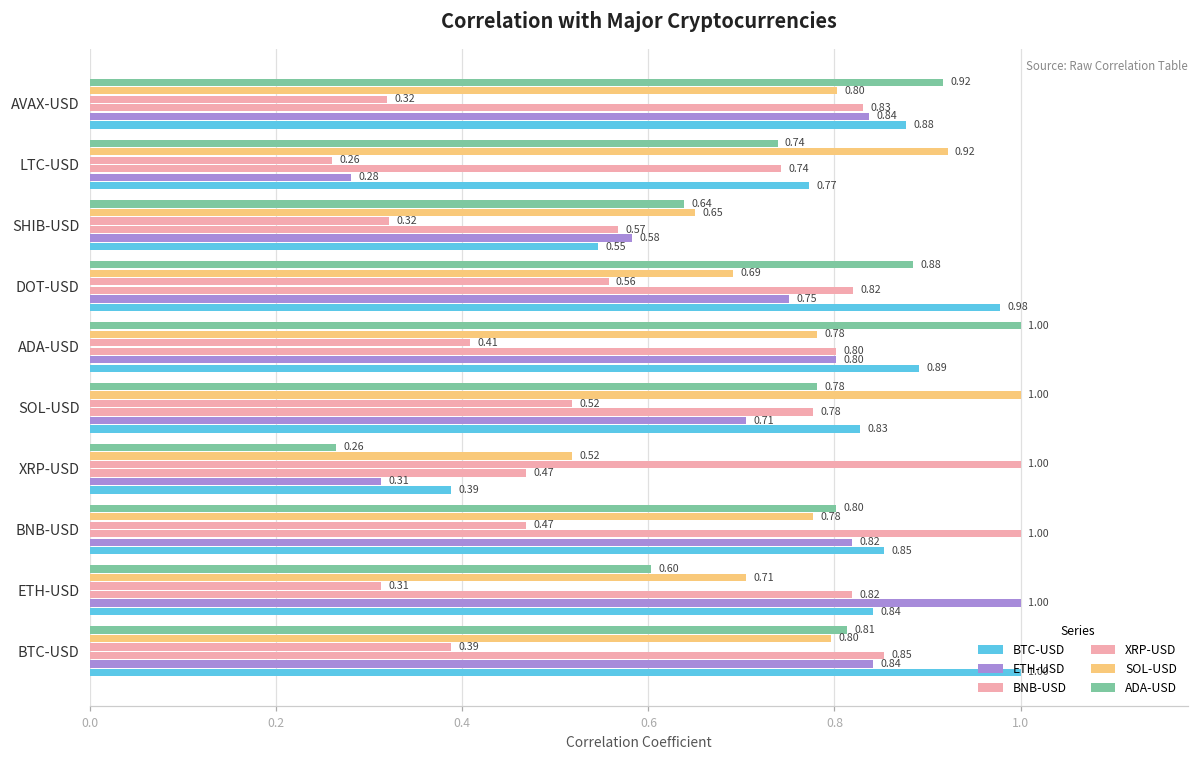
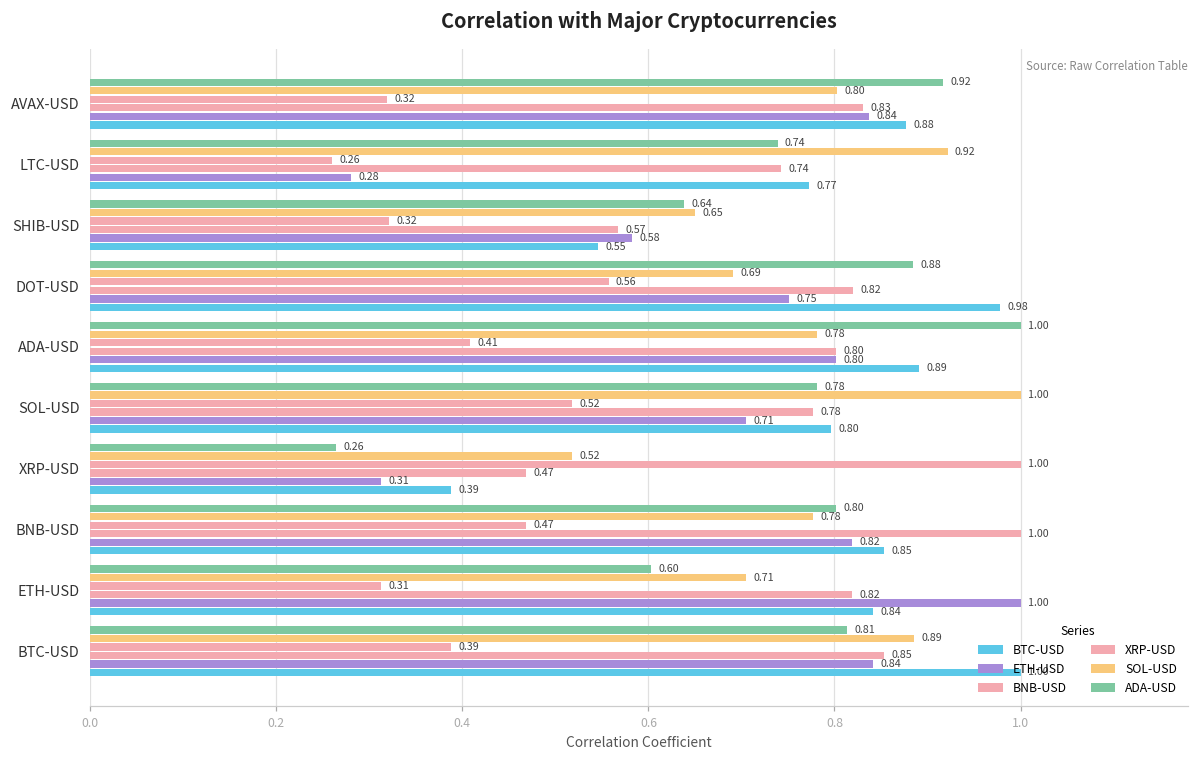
BTC-USD, SOL-USD: 0.83 -> 0.80
SOL-USD, BTC-USD: 0.80 -> 0.89
